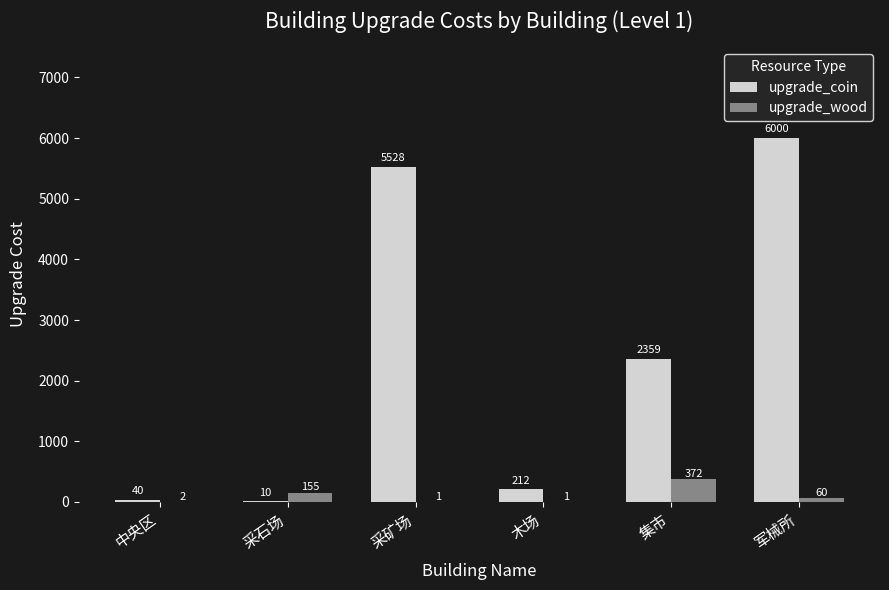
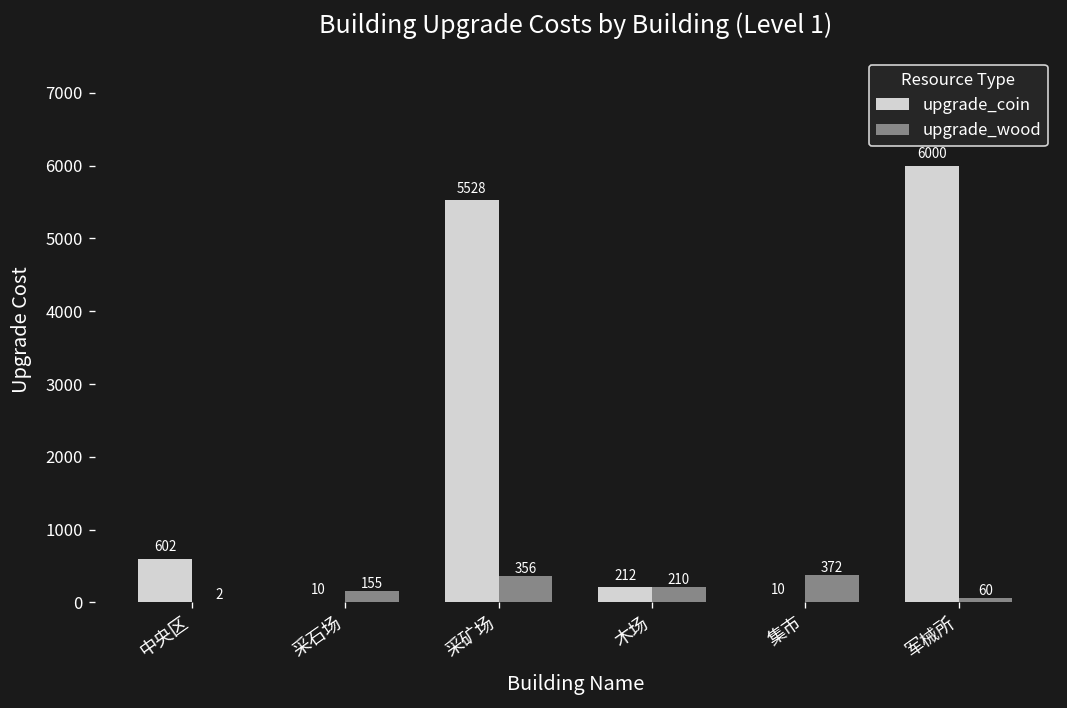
upgrade_coin, 中央区: 40 -> 602
upgrade_wood, 采矿场: 1 -> 356
upgrade_wood, 木场: 1 -> 210
upgrade_coin, 集市: 2359 -> 10
